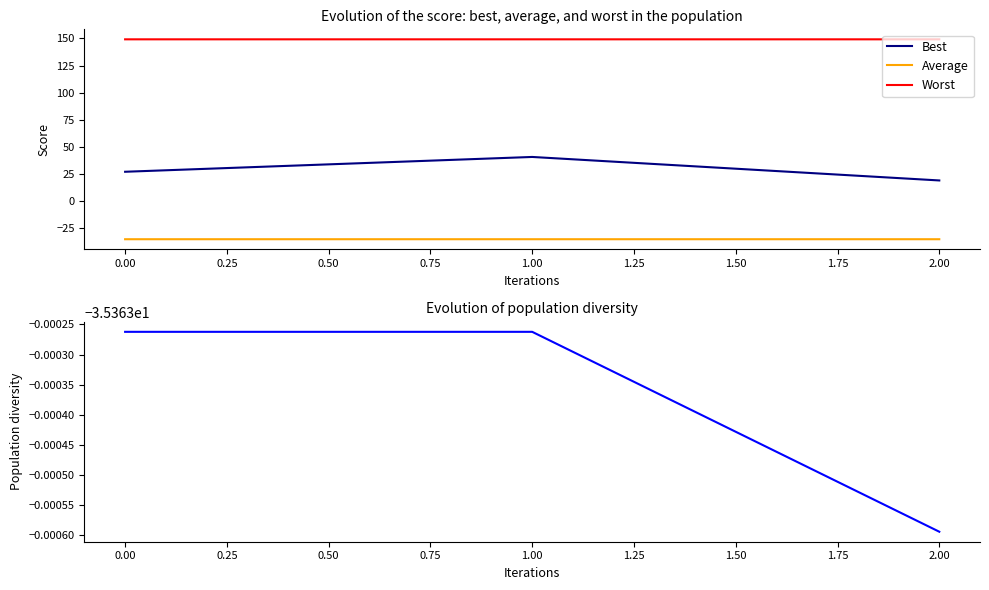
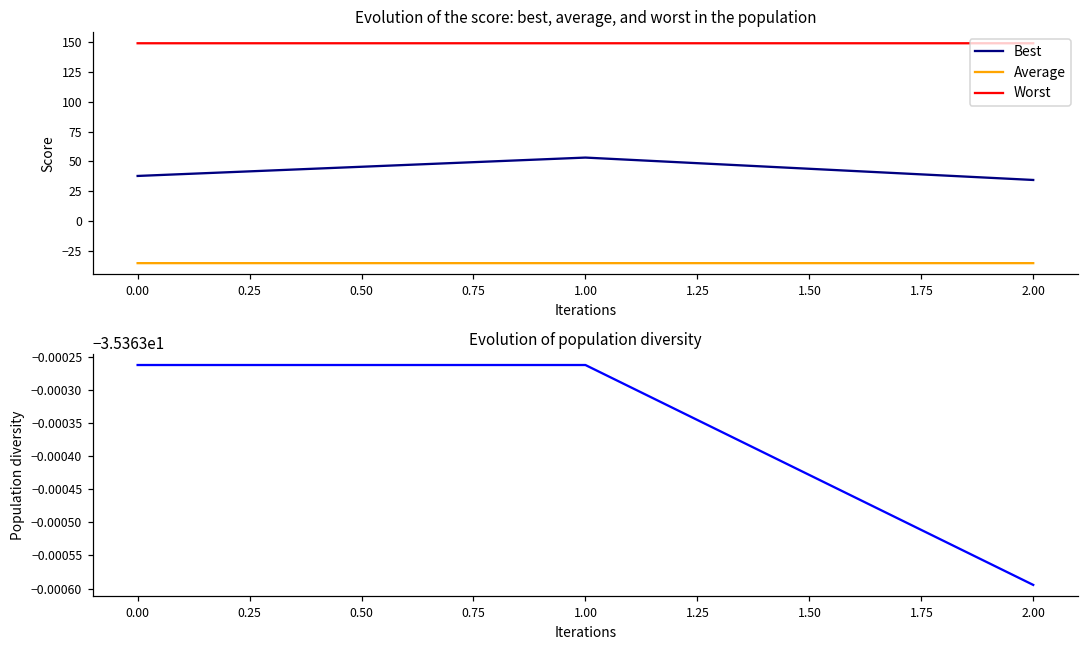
Evolution of the score: best, average, and worst in the population, Best, 0.00: 27 -> 38
Evolution of the score: best, average, and worst in the population, Best, 1.00: 41 -> 53
Evolution of the score: best, average, and worst in the population, Best, 2.00: 19 -> 34
